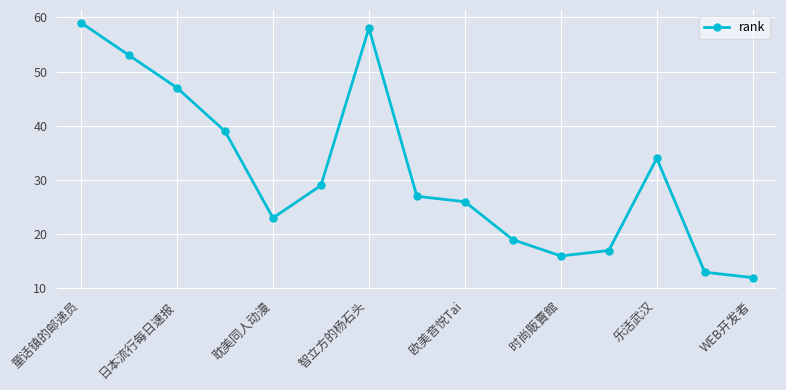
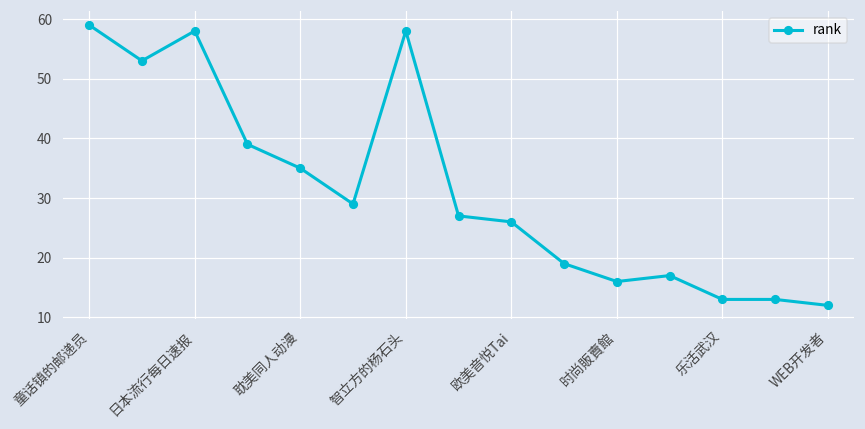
日本流行每日速报: 47 -> 58
耽美同人动漫: 23 -> 35
乐活武汉: 34 -> 13
